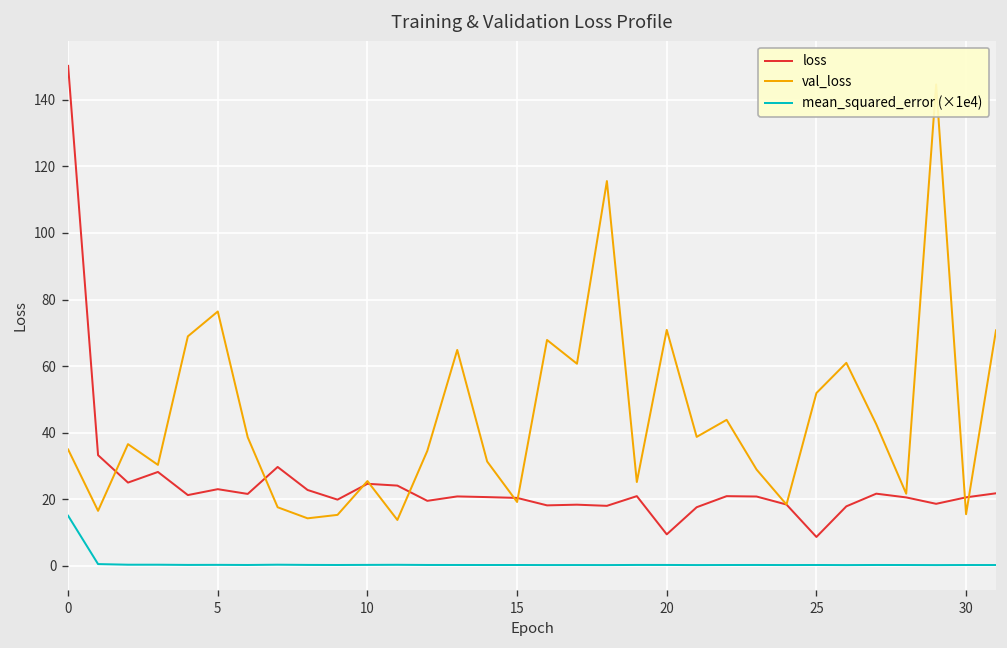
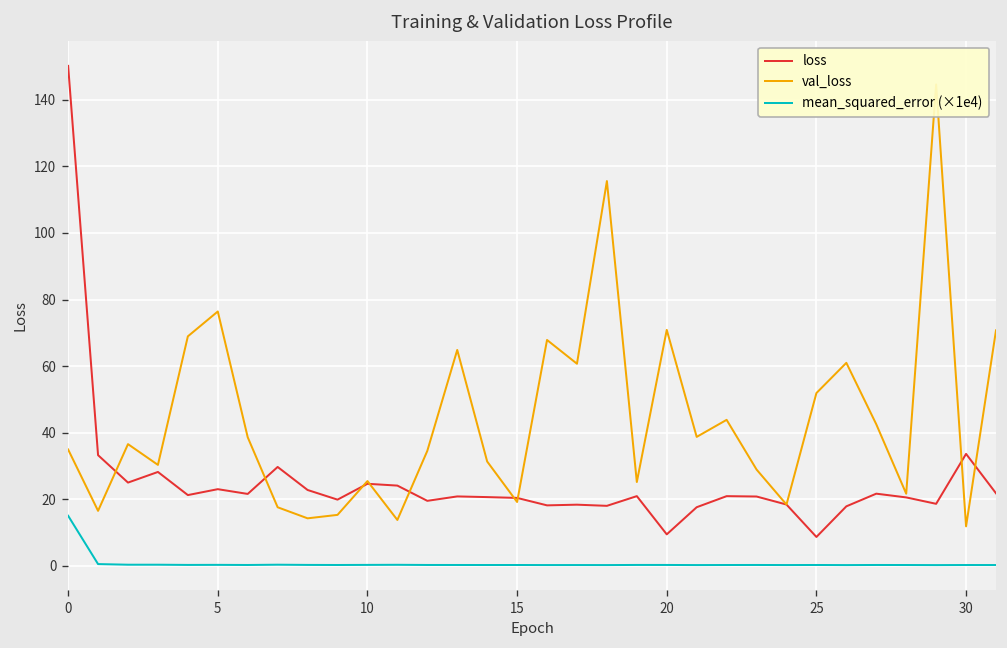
loss, 30: 21 -> 34
val_loss, 30: 16 -> 12
